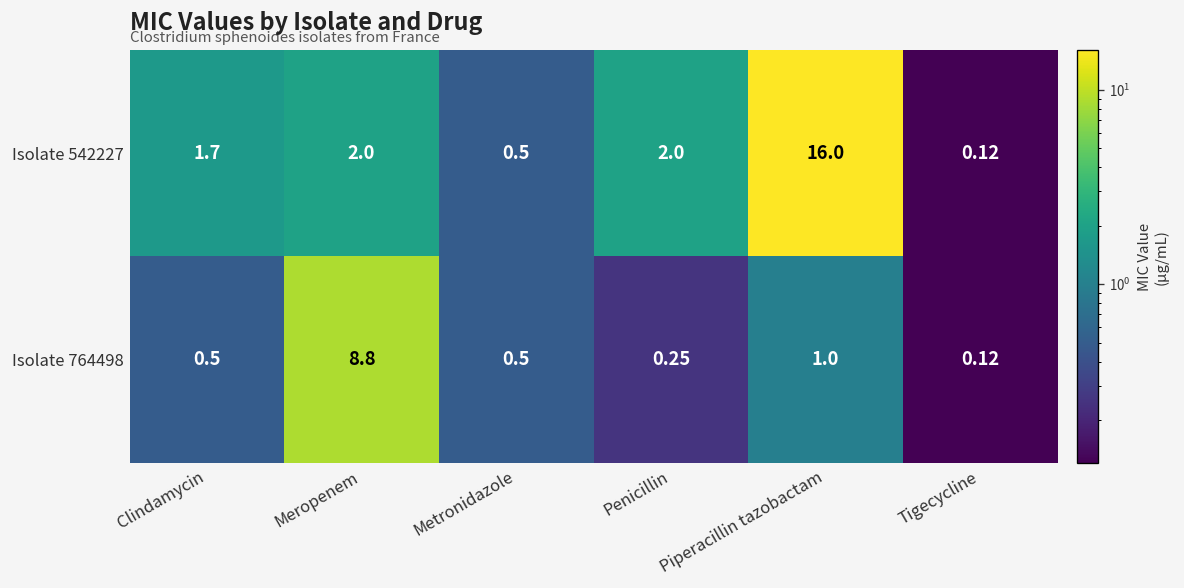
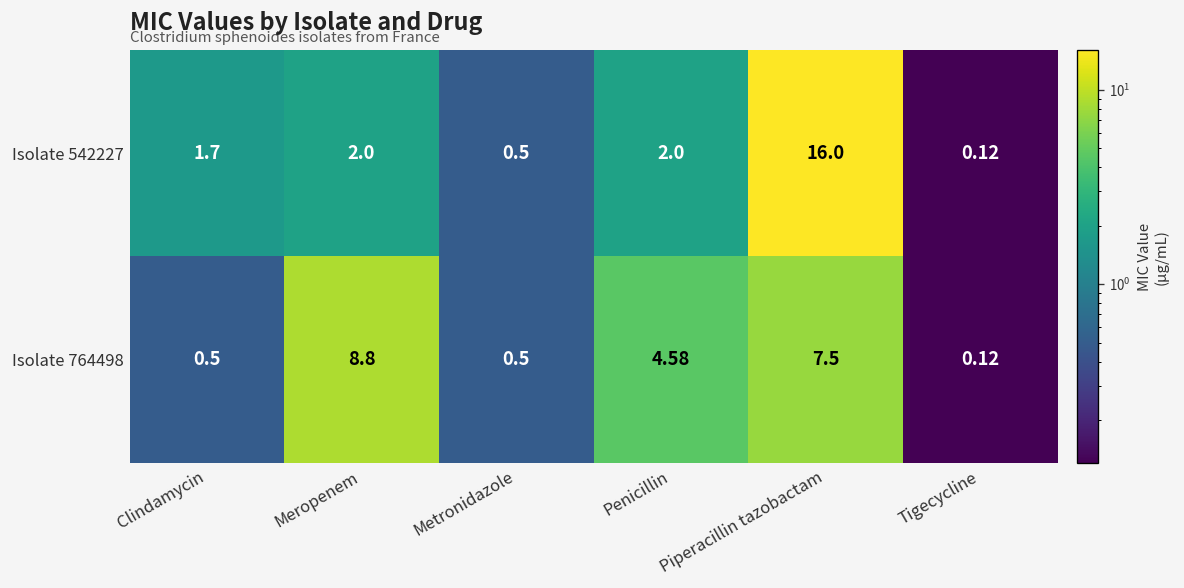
Isolate 764498, Penicillin: 0.25 -> 4.58
Isolate 764498, Piperacillin tazobactam: 1.0 -> 7.5
